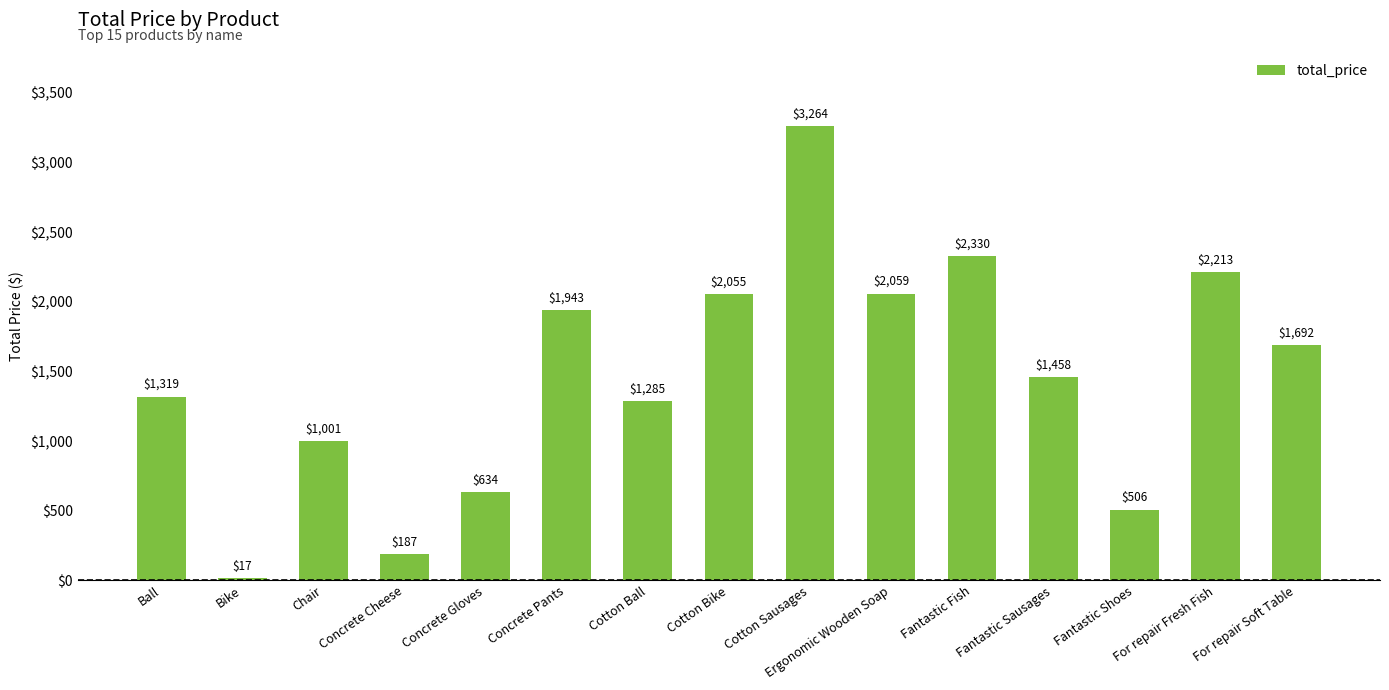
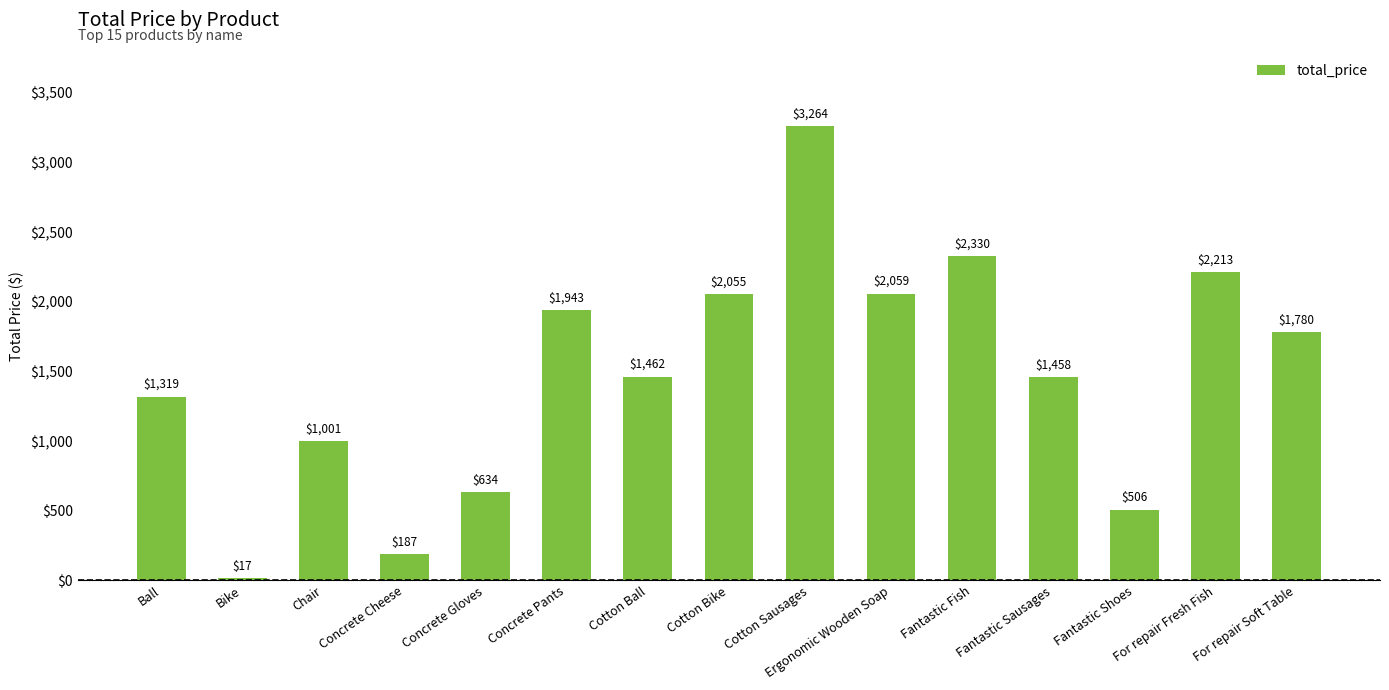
Cotton Ball: $1,285 -> $1,462
For repair Soft Table: $1,692 -> $1,780
